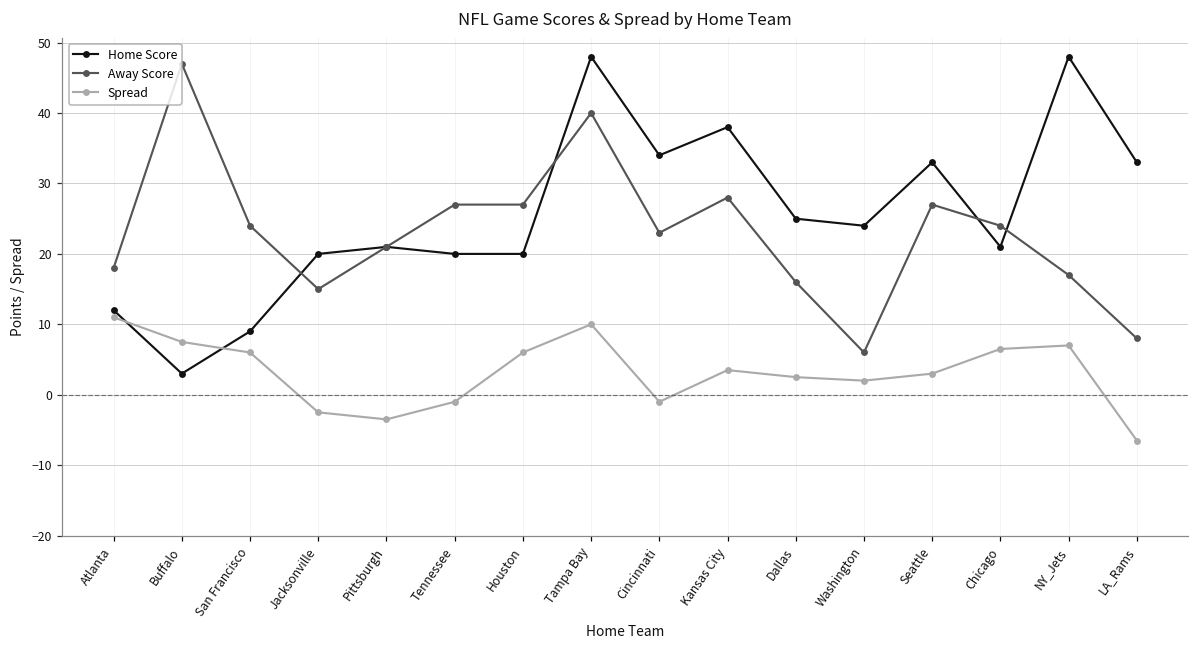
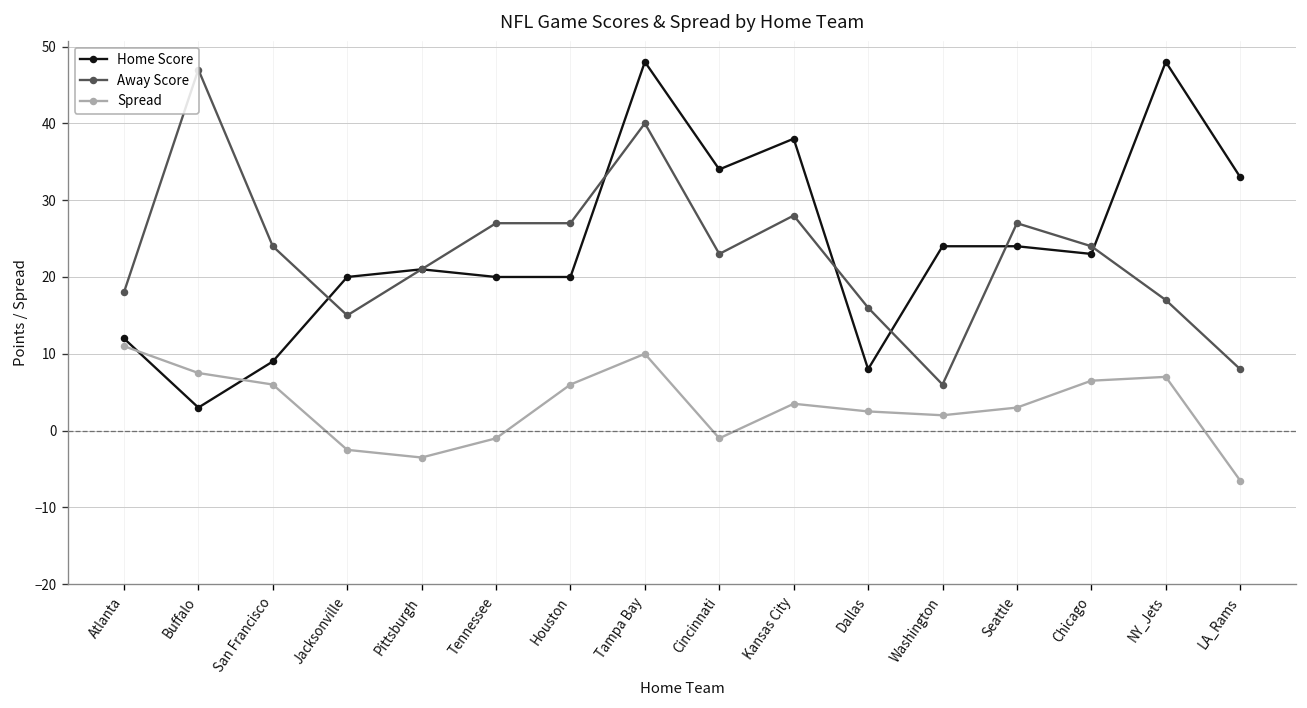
Home Score, Dallas: 25 -> 8
Home Score, Seattle: 33 -> 24
Home Score, Chicago: 21 -> 23
